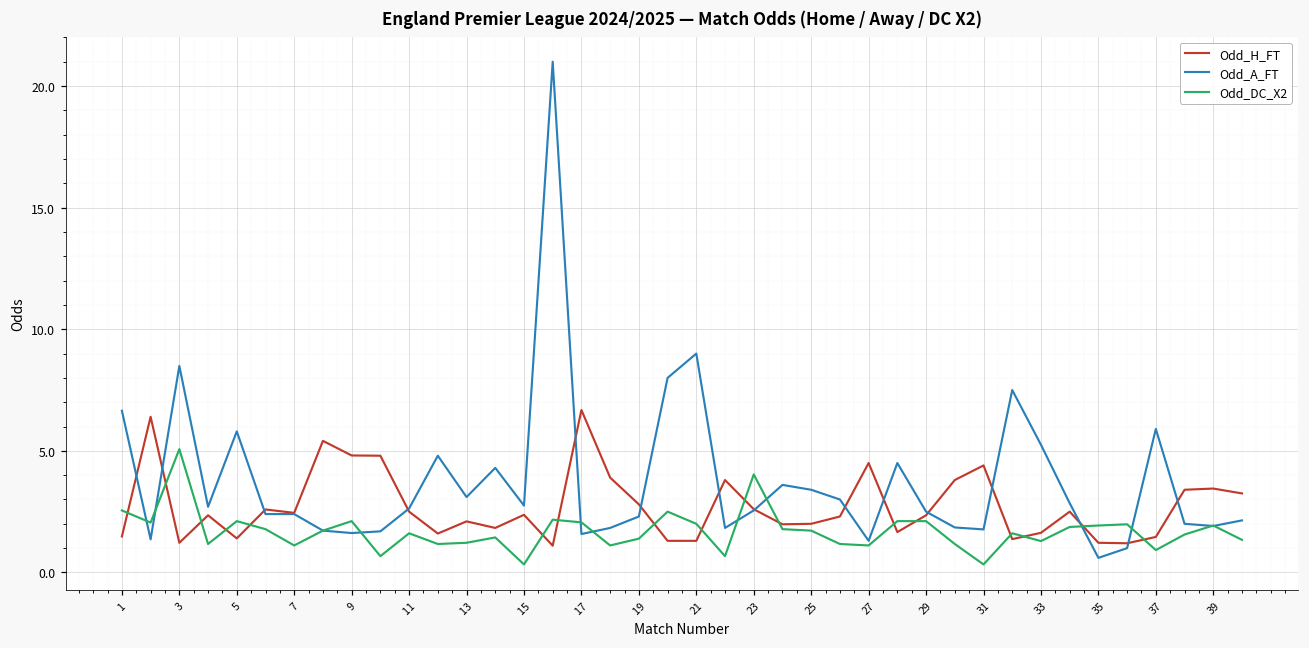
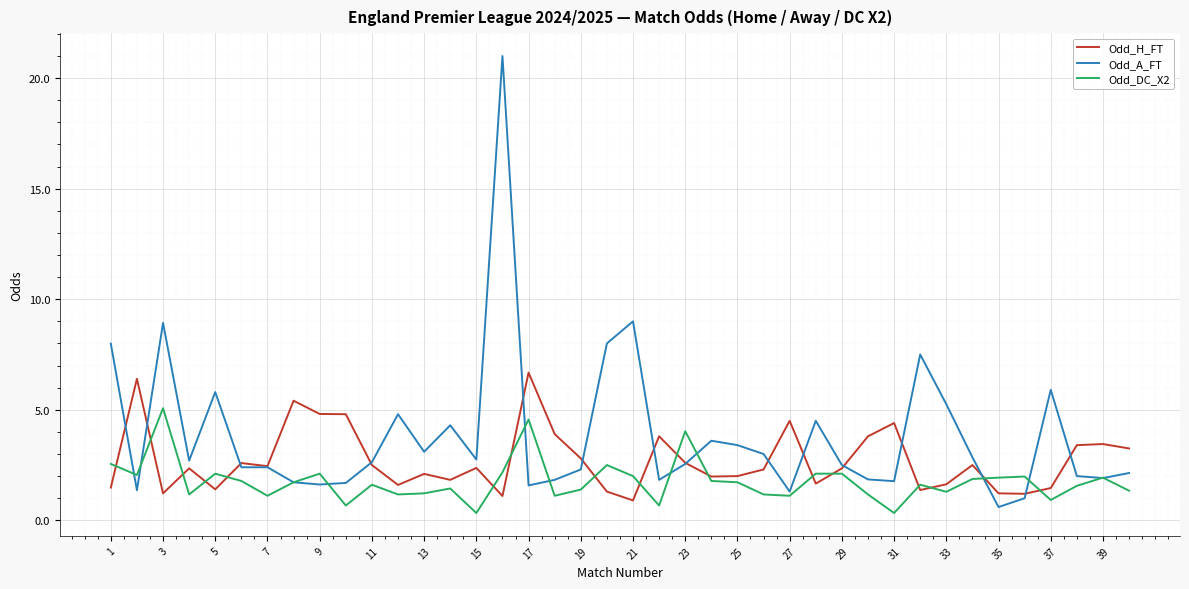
Odd_A_FT, 1: 6.7 -> 8.0
Odd_A_FT, 3: 8.5 -> 8.9
Odd_DC_X2, 17: 2.1 -> 4.6
Odd_H_FT, 21: 1.3 -> 0.9
